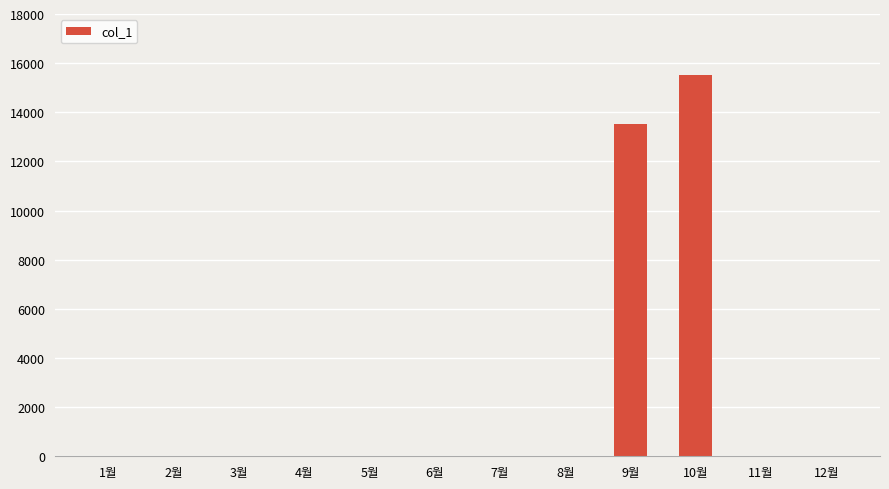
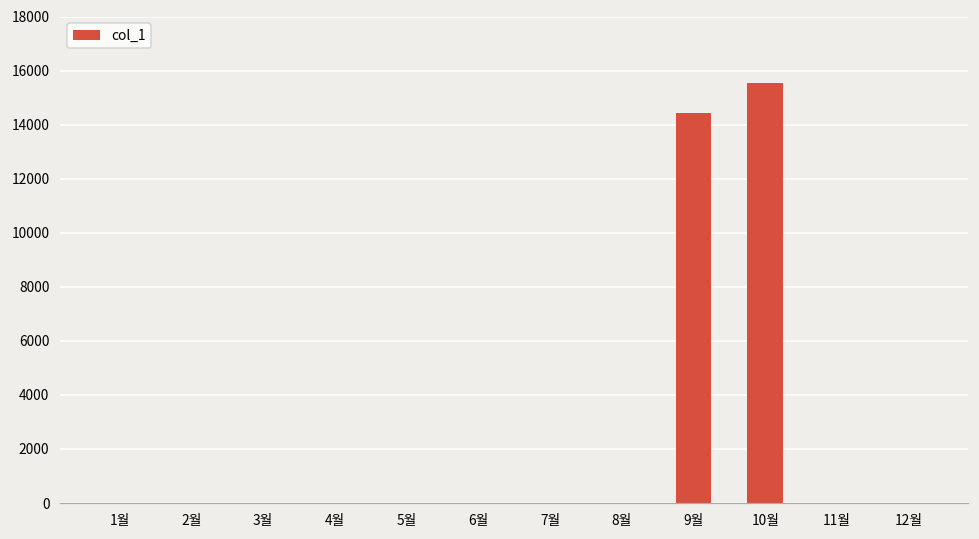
9월: 13500 -> 14400
